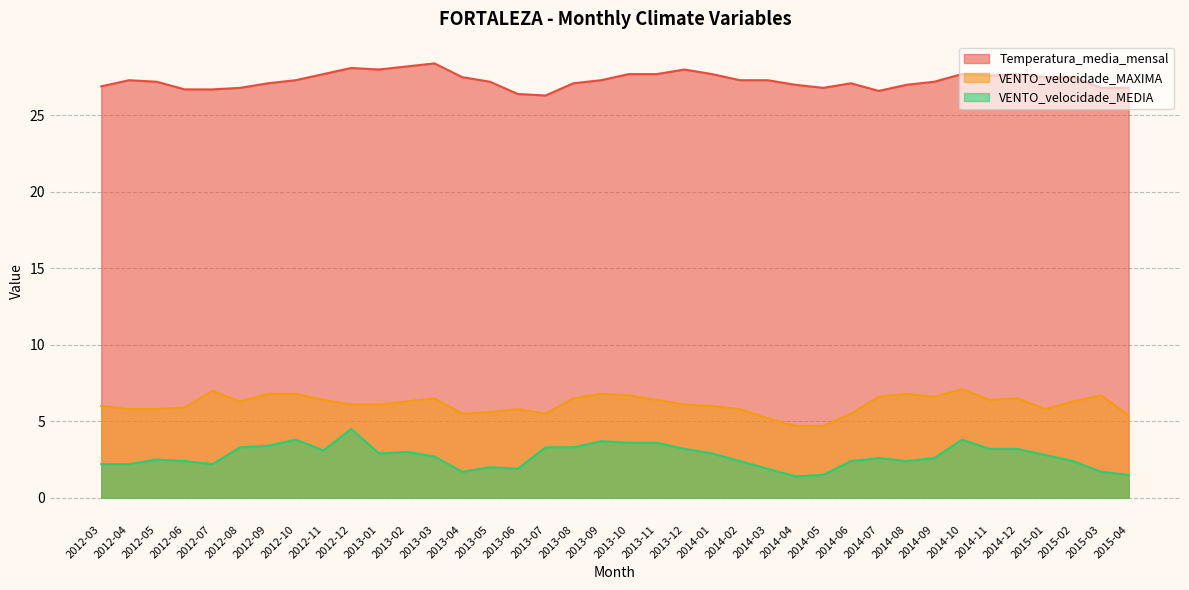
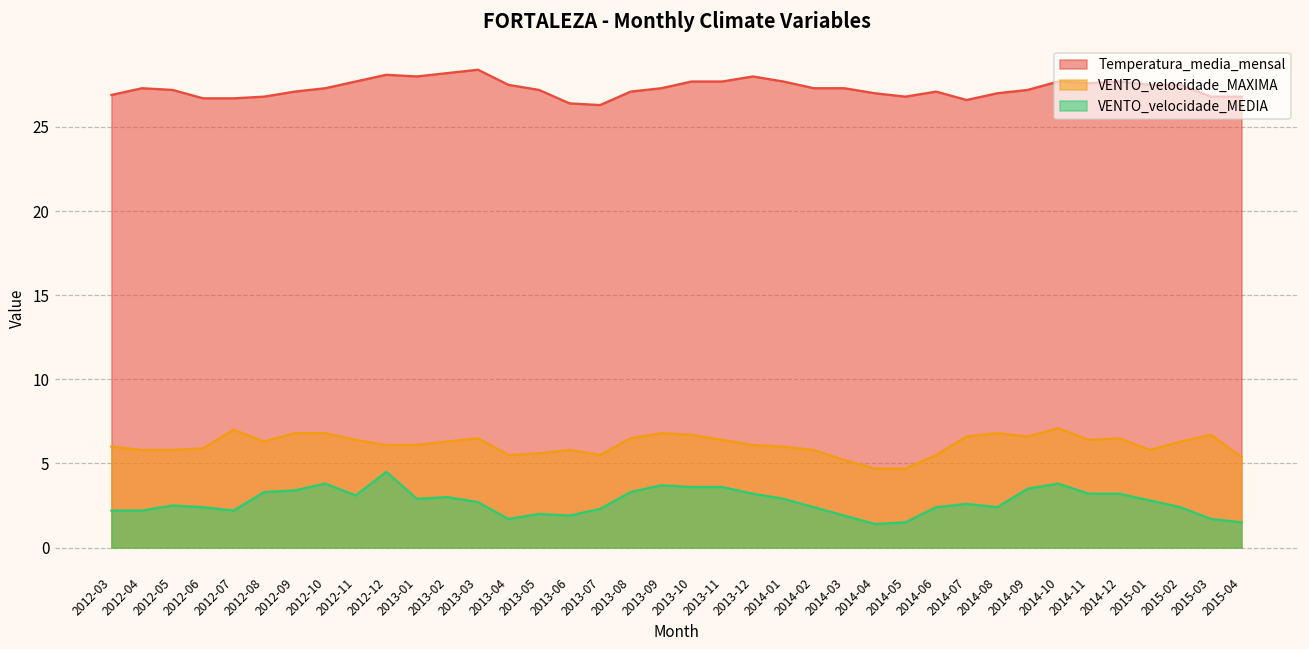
VENTO_velocidade_MEDIA, 2013-07: 3.3 -> 2.3
VENTO_velocidade_MEDIA, 2014-09: 2.6 -> 3.5
